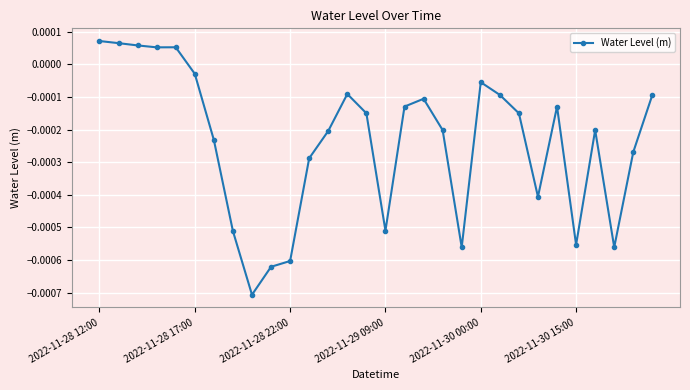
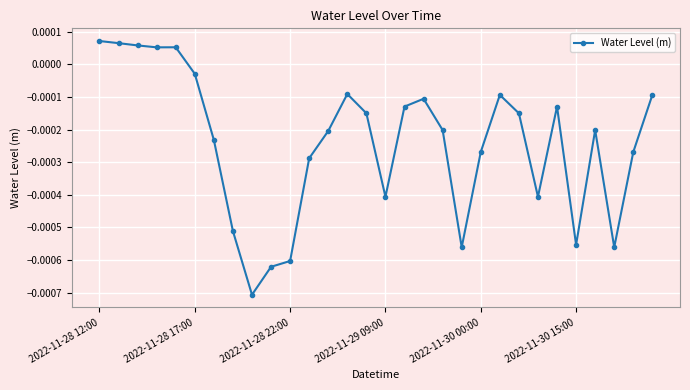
2022-11-29 09:00: -0.00051 -> -0.00041
2022-11-30 00:00: -0.00005 -> -0.00027
